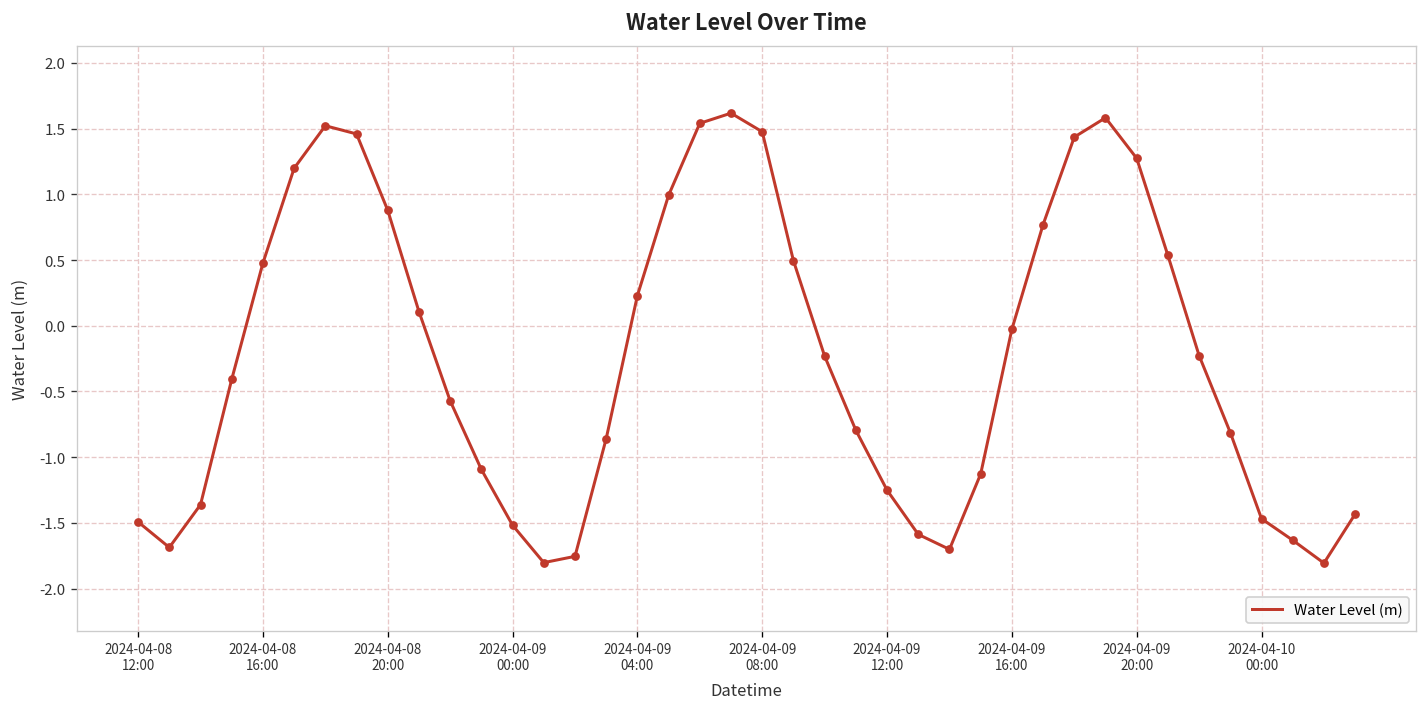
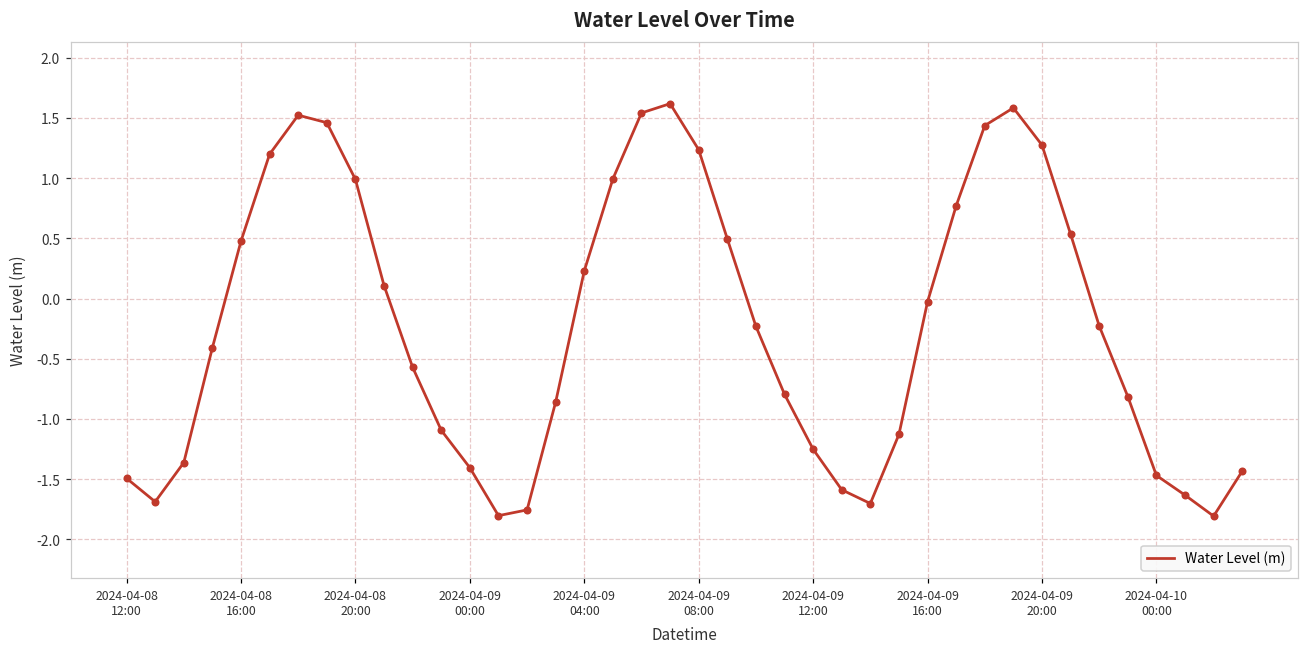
2024-04-08 20:00: 0.88 -> 0.99
2024-04-09 00:00: -1.52 -> -1.40
2024-04-09 08:00: 1.48 -> 1.24
